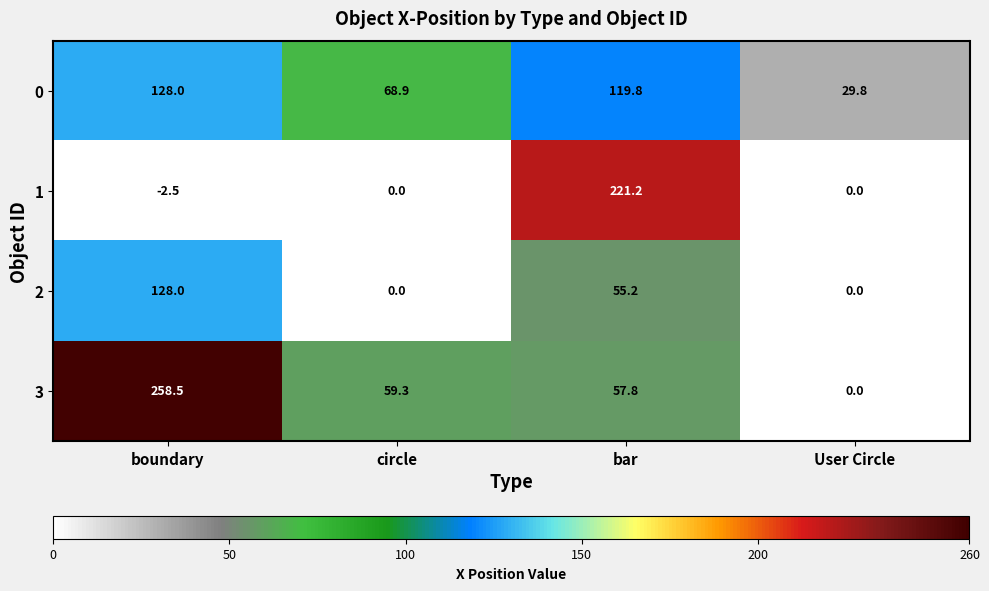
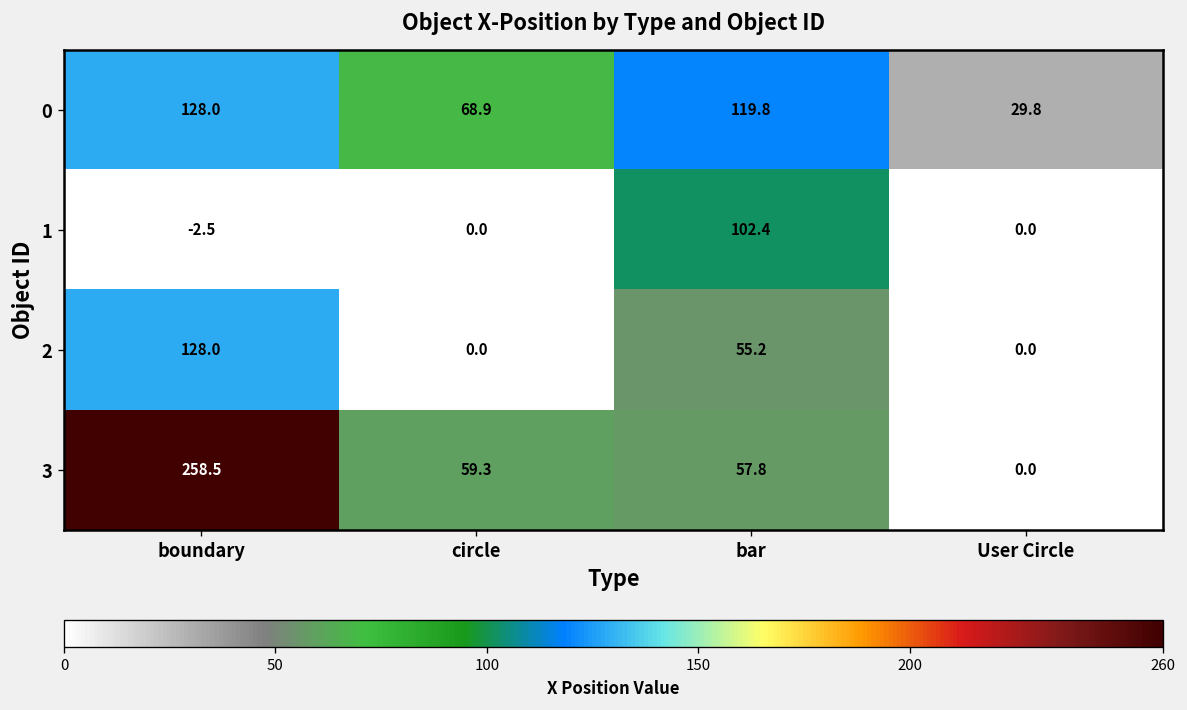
1, bar: 221.2 -> 102.4
